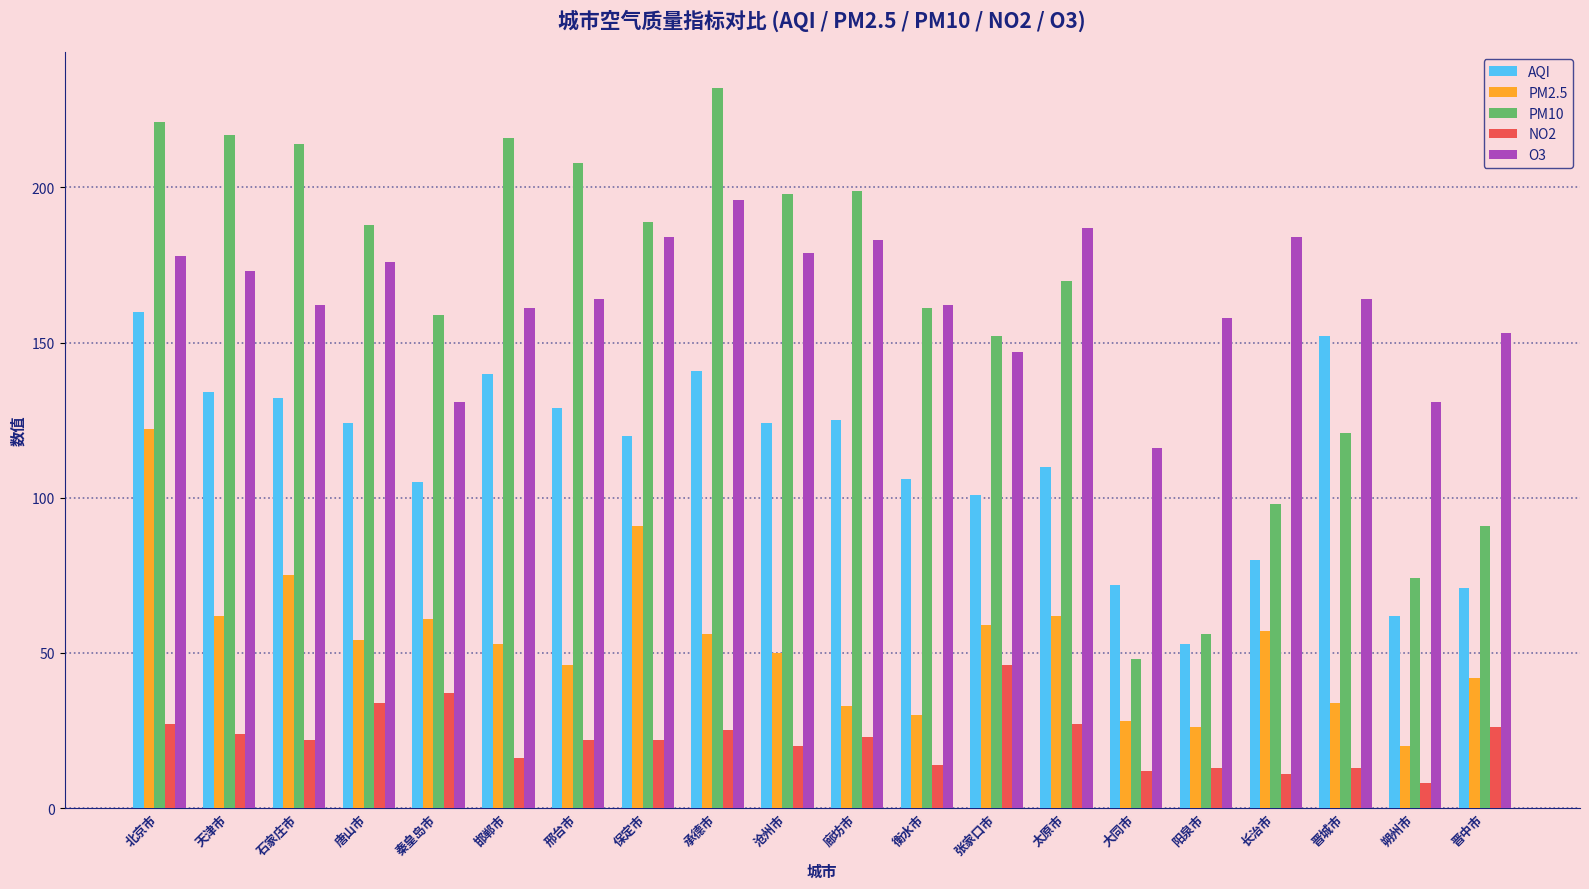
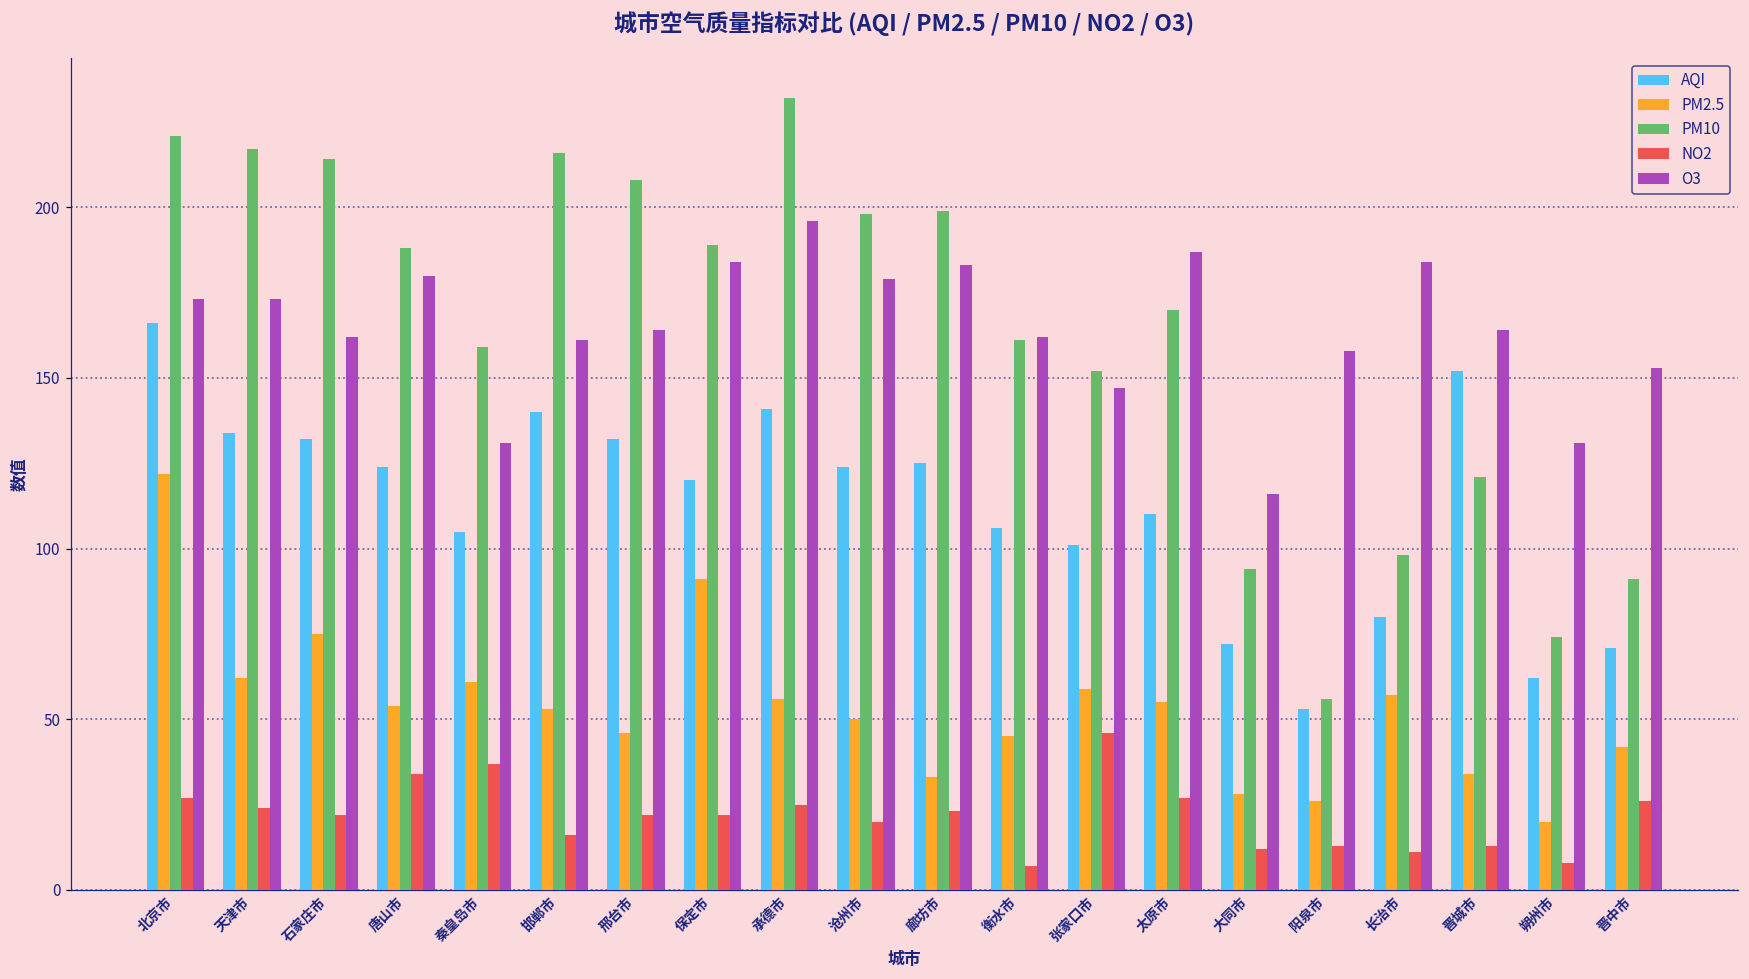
AQI, 北京市: 160 -> 166
O3, 北京市: 178 -> 173
O3, 唐山市: 176 -> 180
AQI, 邢台市: 129 -> 132
PM2.5, 衡水市: 30 -> 45
NO2, 衡水市: 14 -> 7
PM2.5, 太原市: 62 -> 55
PM10, 大同市: 48 -> 94
